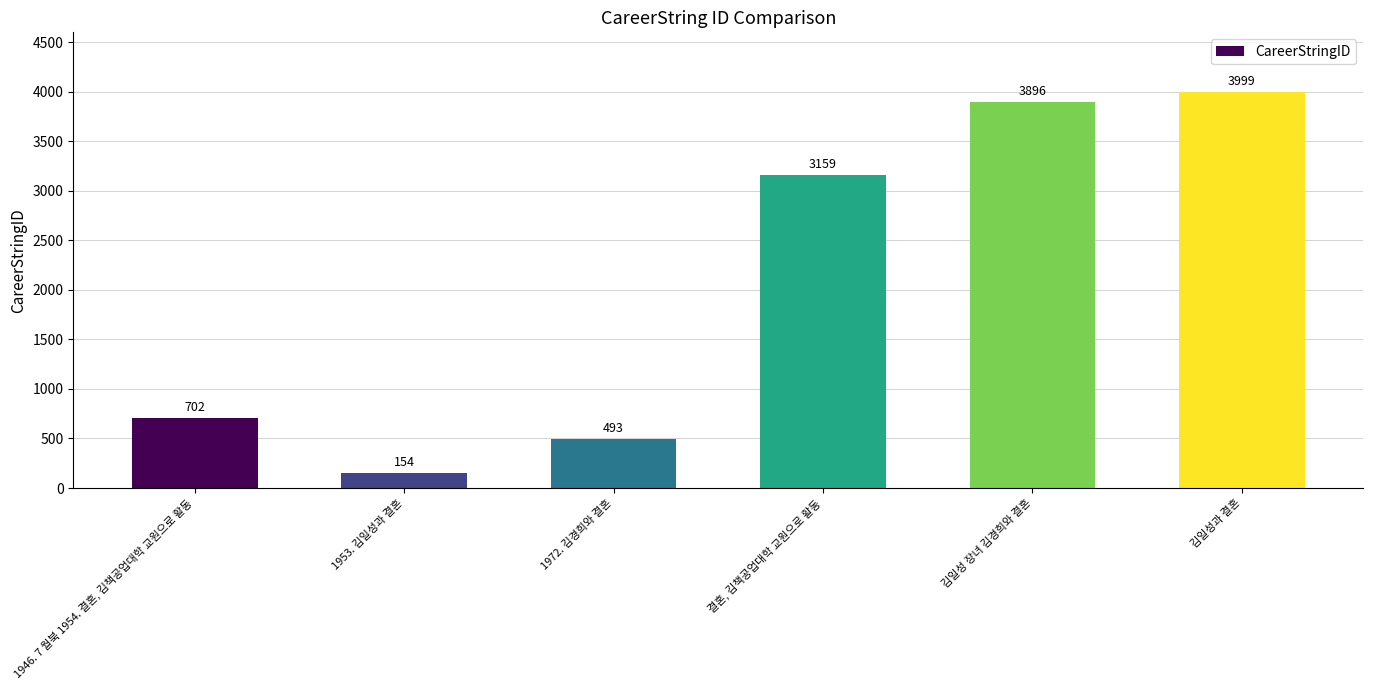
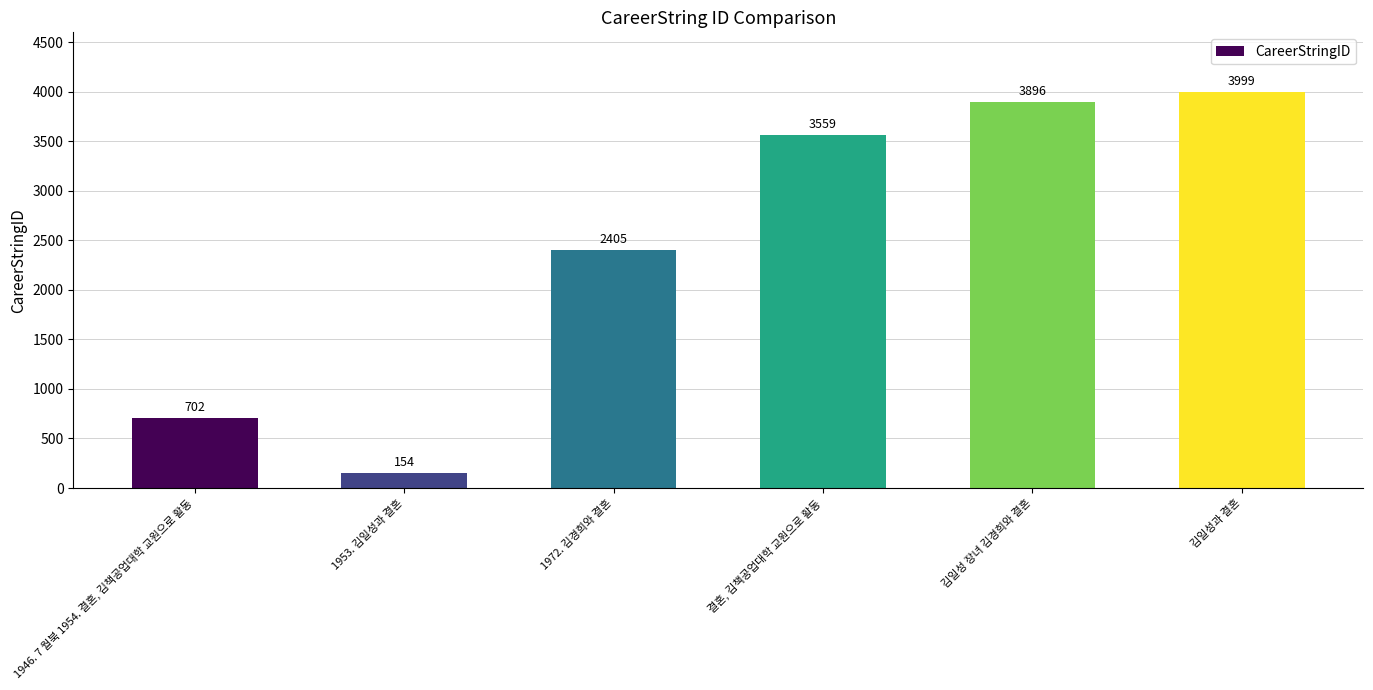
1972. 김경희와 결혼: 493 -> 2405
결혼, 김책공업대학 교원으로 활동: 3159 -> 3559
